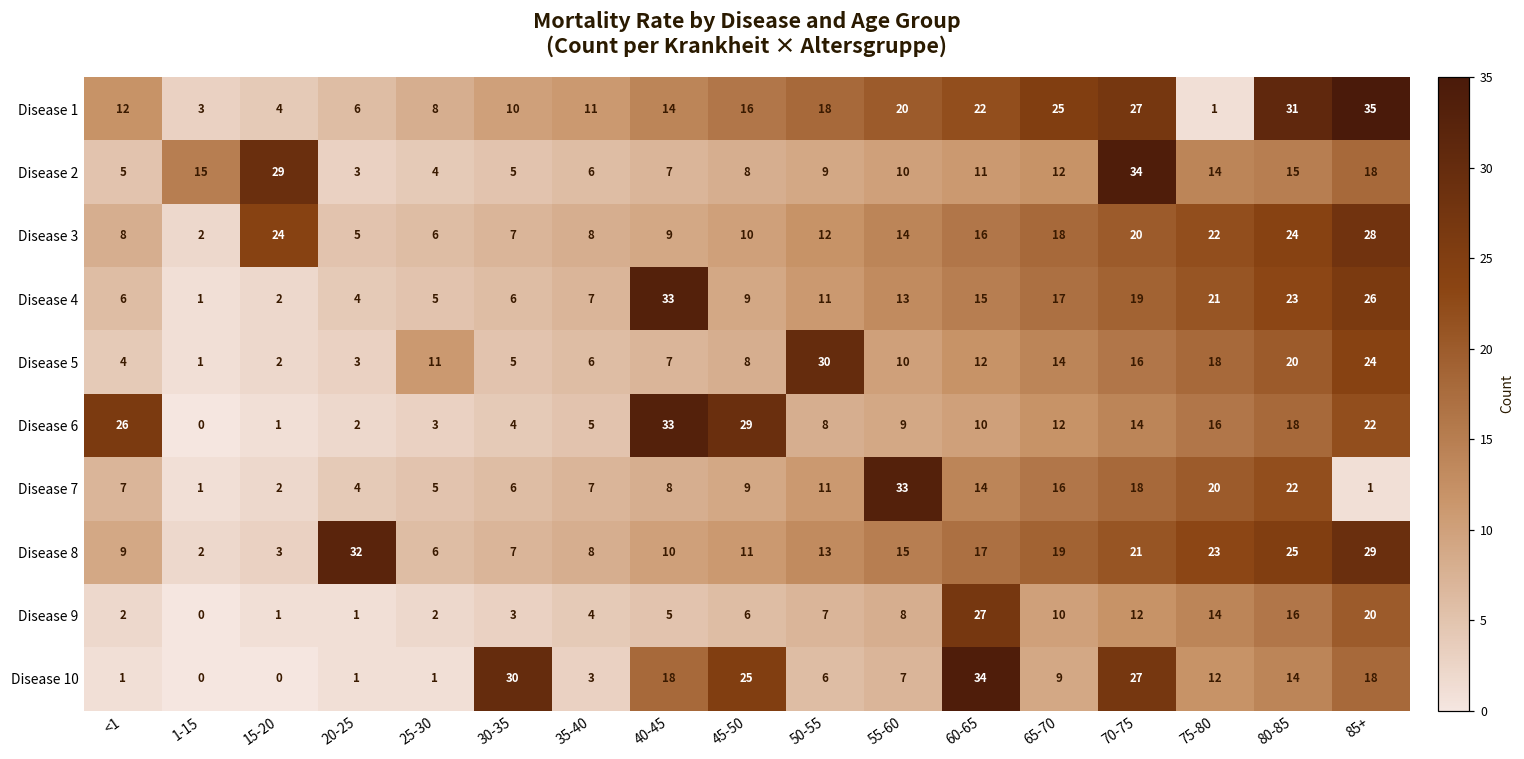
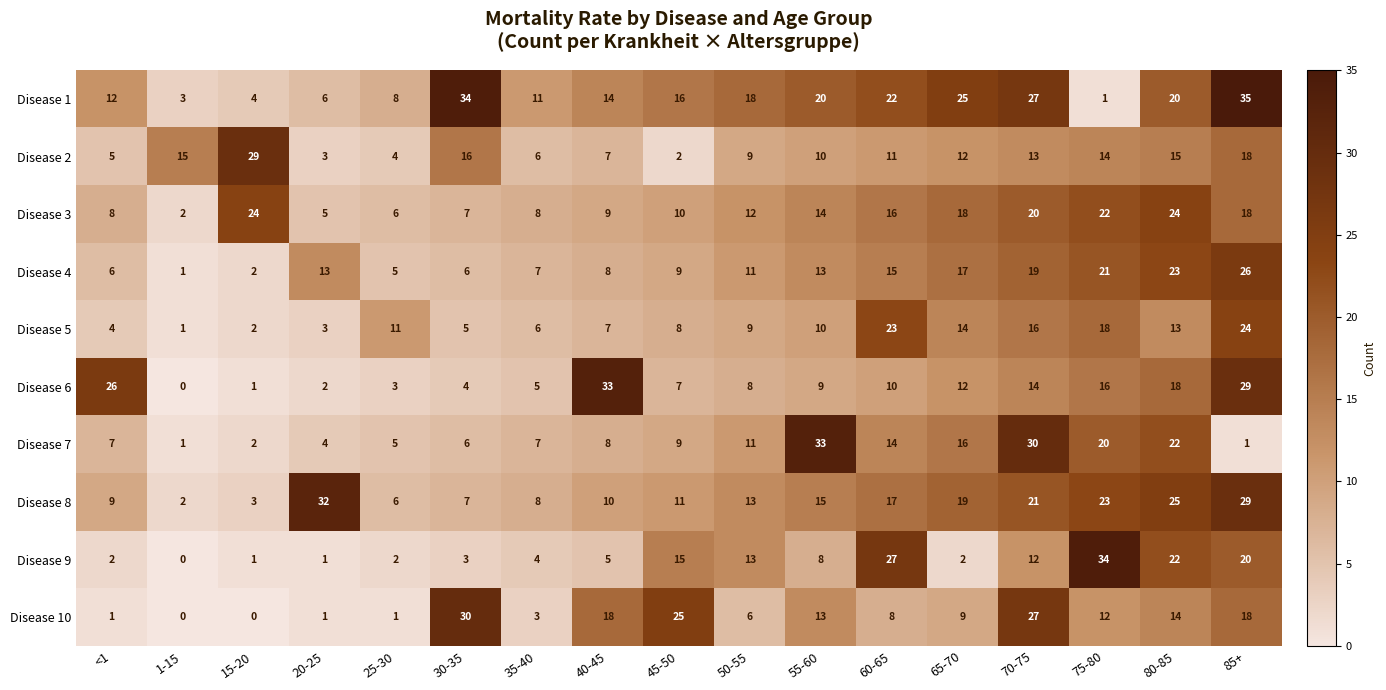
Disease 1, 30-35: 10 -> 34
Disease 1, 80-85: 31 -> 20
Disease 2, 30-35: 5 -> 16
Disease 2, 45-50: 8 -> 2
Disease 2, 70-75: 34 -> 13
Disease 3, 85+: 28 -> 18
Disease 4, 20-25: 4 -> 13
Disease 4, 40-45: 33 -> 8
Disease 5, 50-55: 30 -> 9
Disease 5, 60-65: 12 -> 23
Disease 5, 80-85: 20 -> 13
Disease 6, 45-50: 29 -> 7
Disease 6, 85+: 22 -> 29
Disease 7, 70-75: 18 -> 30
Disease 9, 45-50: 6 -> 15
Disease 9, 50-55: 7 -> 13
Disease 9, 65-70: 10 -> 2
Disease 9, 75-80: 14 -> 34
Disease 9, 80-85: 16 -> 22
Disease 10, 55-60: 7 -> 13
Disease 10, 60-65: 34 -> 8
